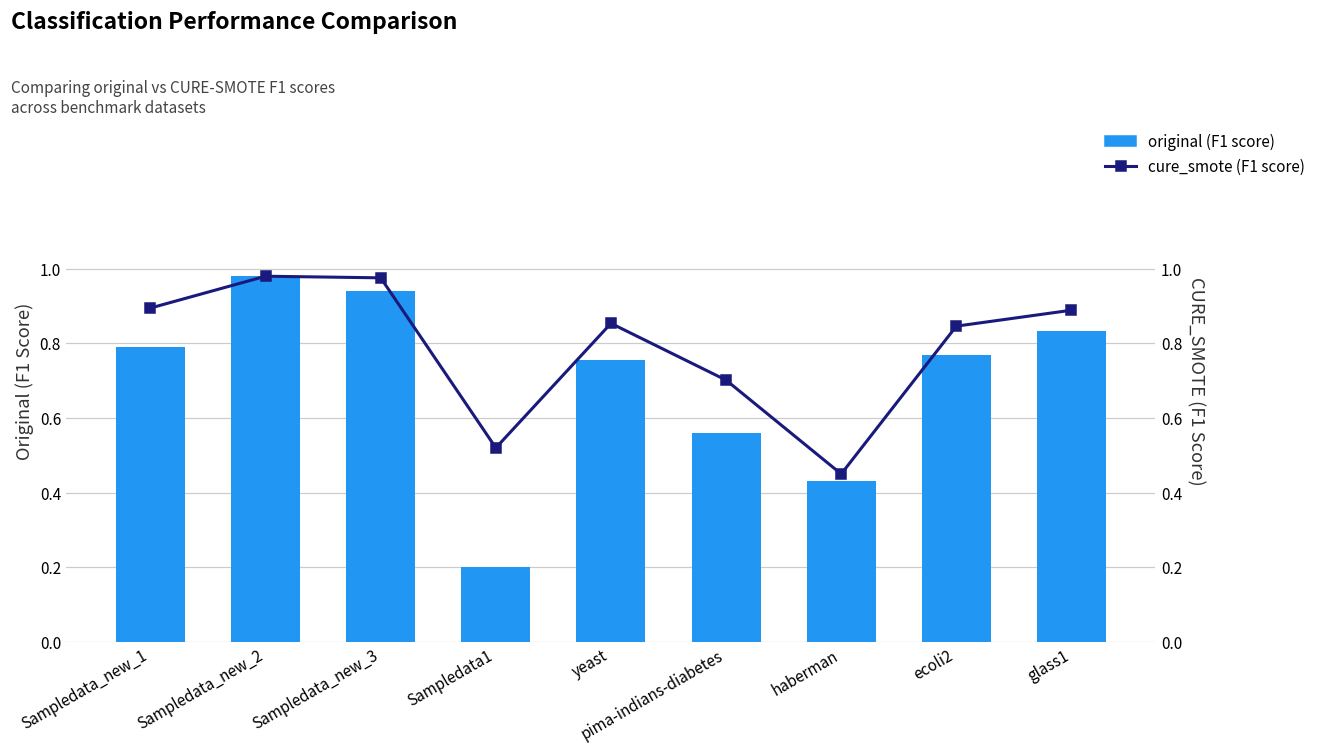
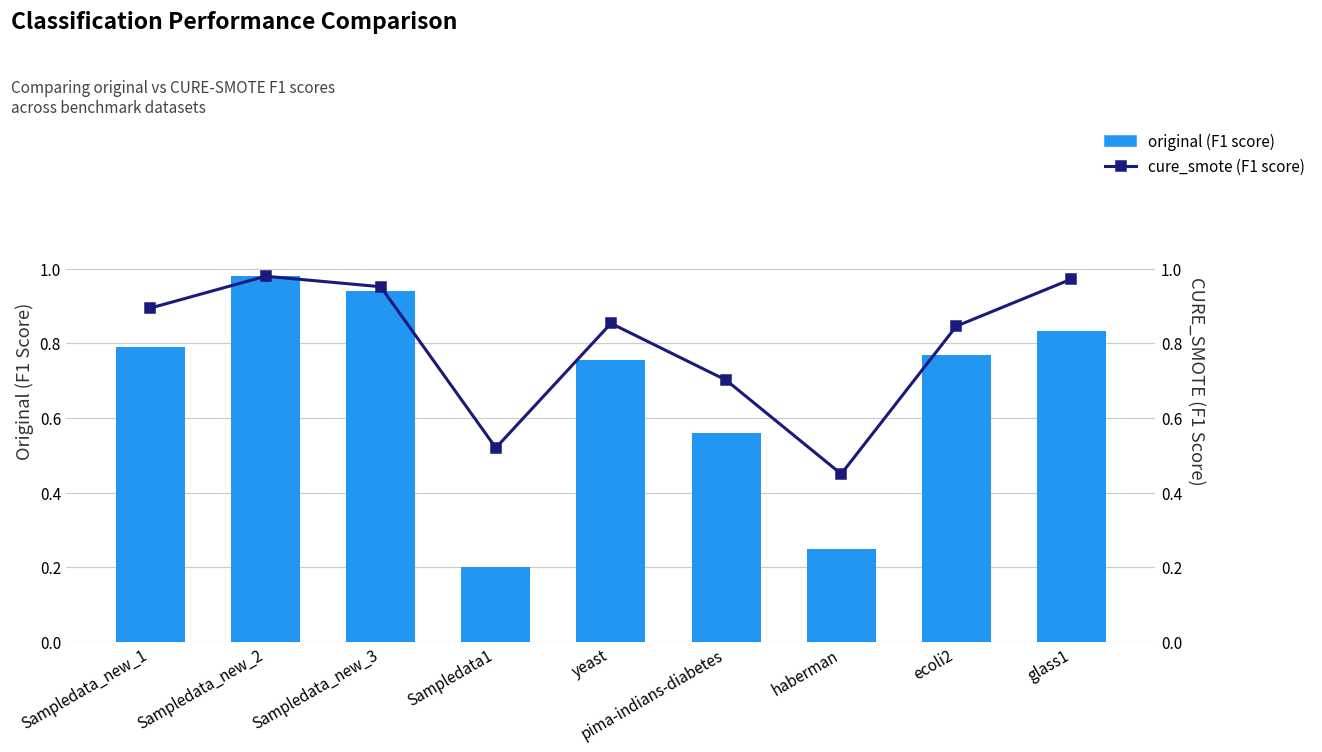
original (F1 score), haberman: 0.43 -> 0.25
cure_smote (F1 score), Sampledata_new_3: 0.98 -> 0.95
cure_smote (F1 score), glass1: 0.89 -> 0.97
